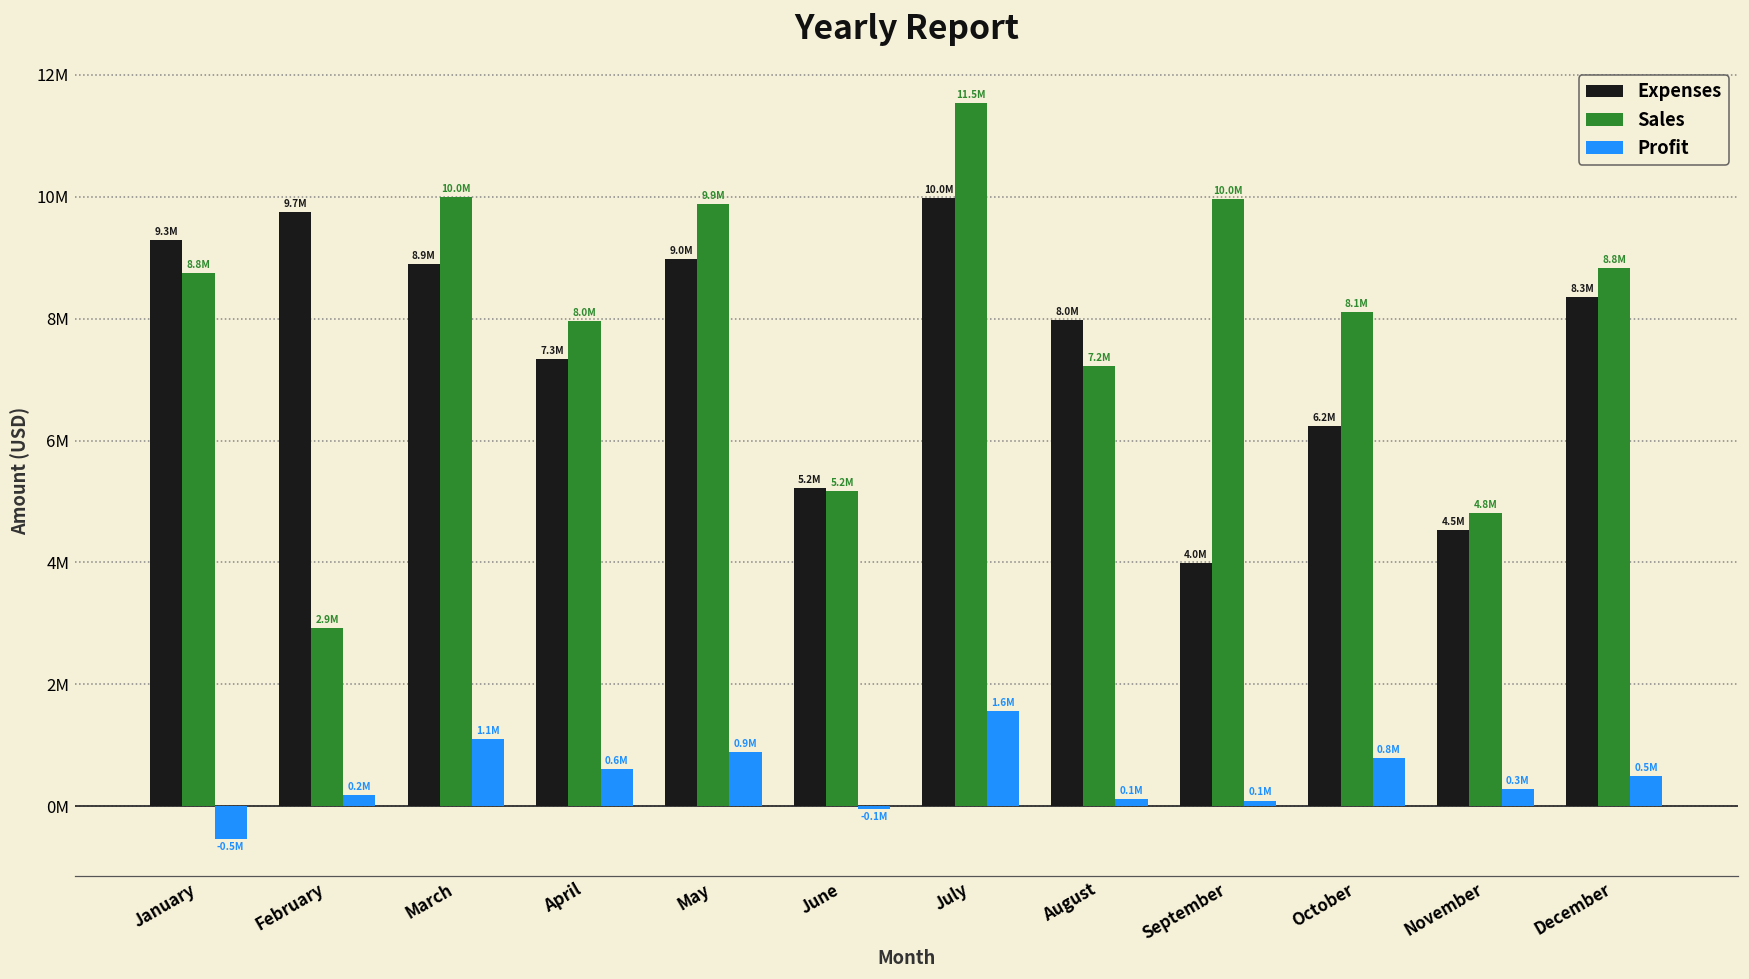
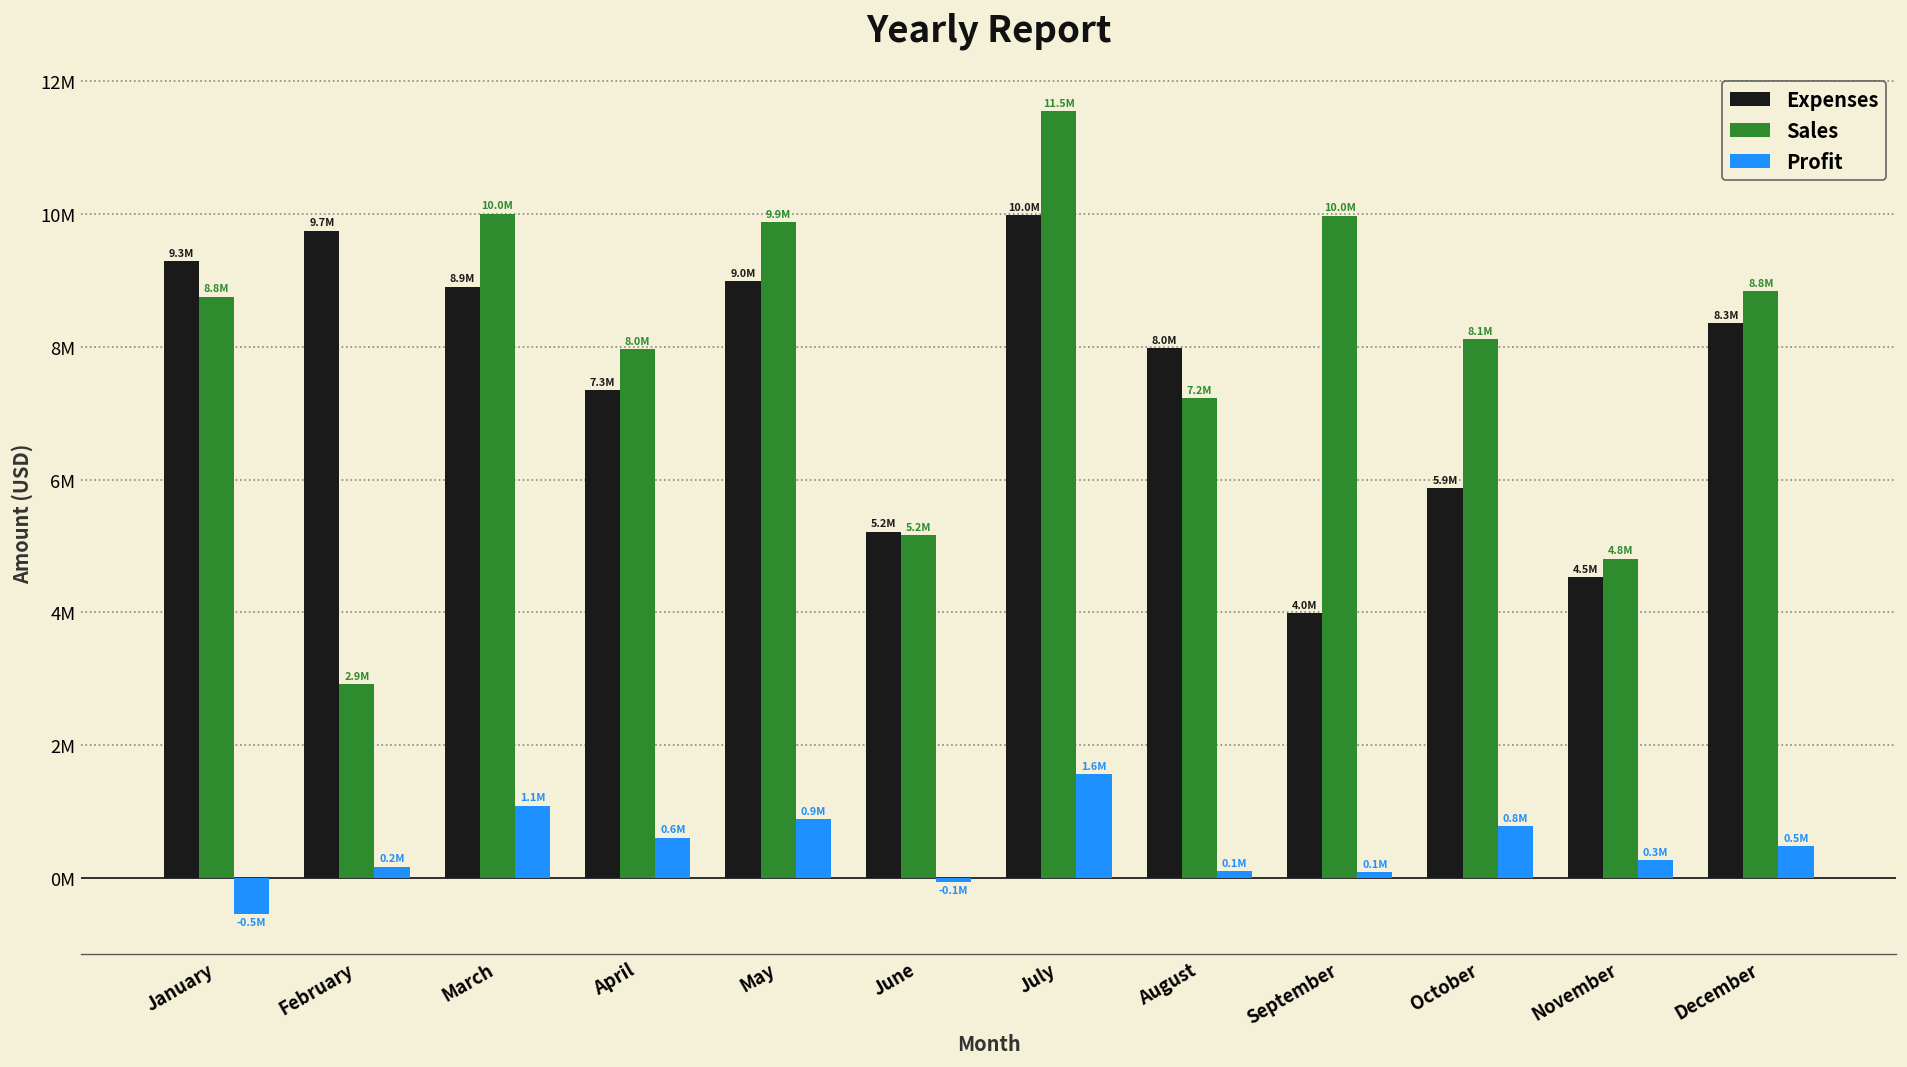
Expenses, October: 6.2M -> 5.9M
